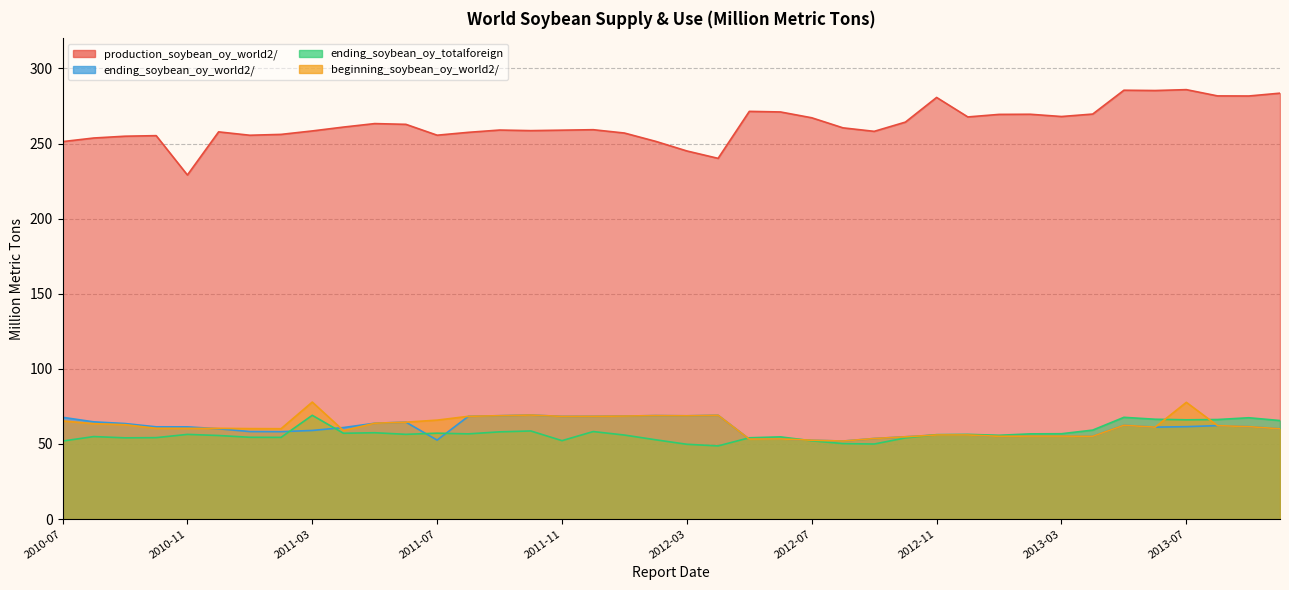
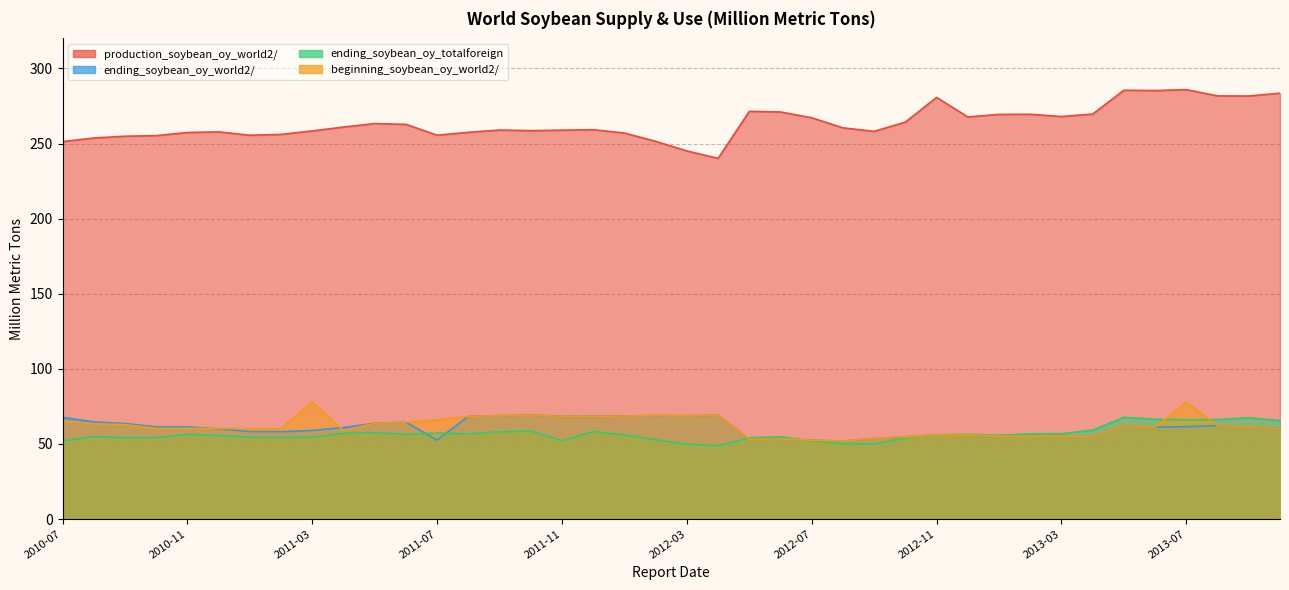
production_soybean_oy_world2/, 2010-11: 229 -> 257
ending_soybean_oy_totalforeign, 2011-03: 69 -> 55
